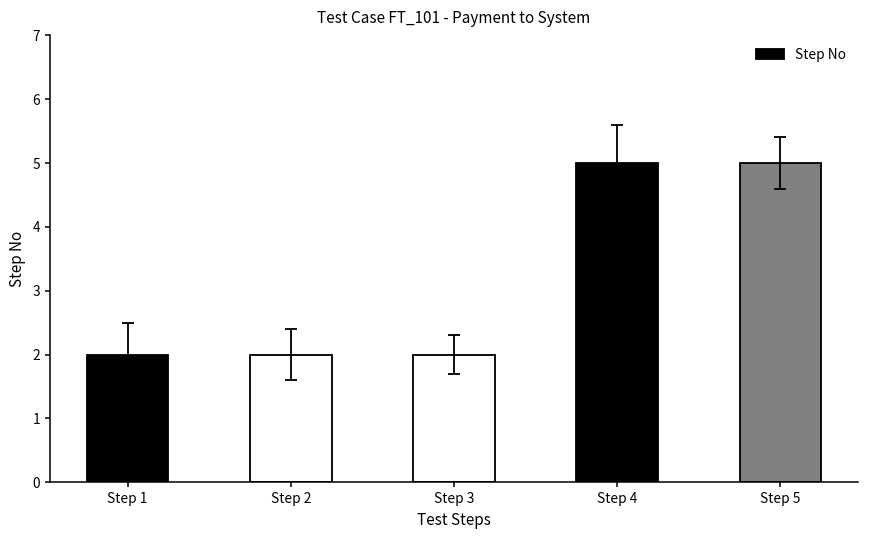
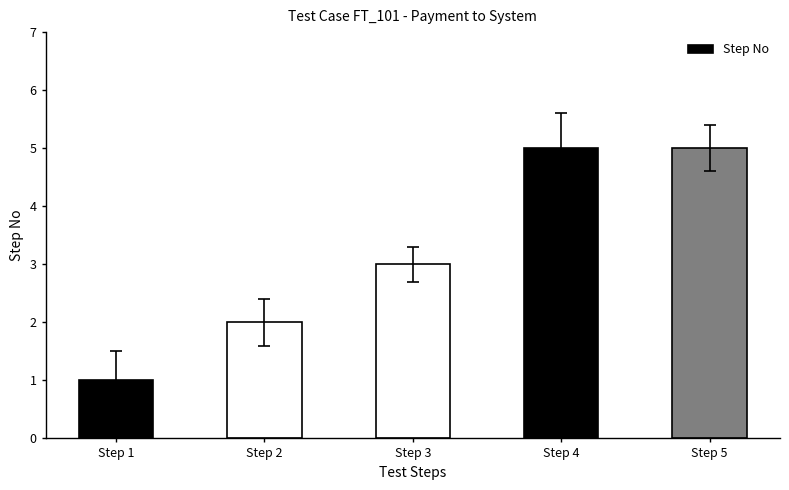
Step No, Step 1: 2 -> 1
Step No, Step 3: 2 -> 3
